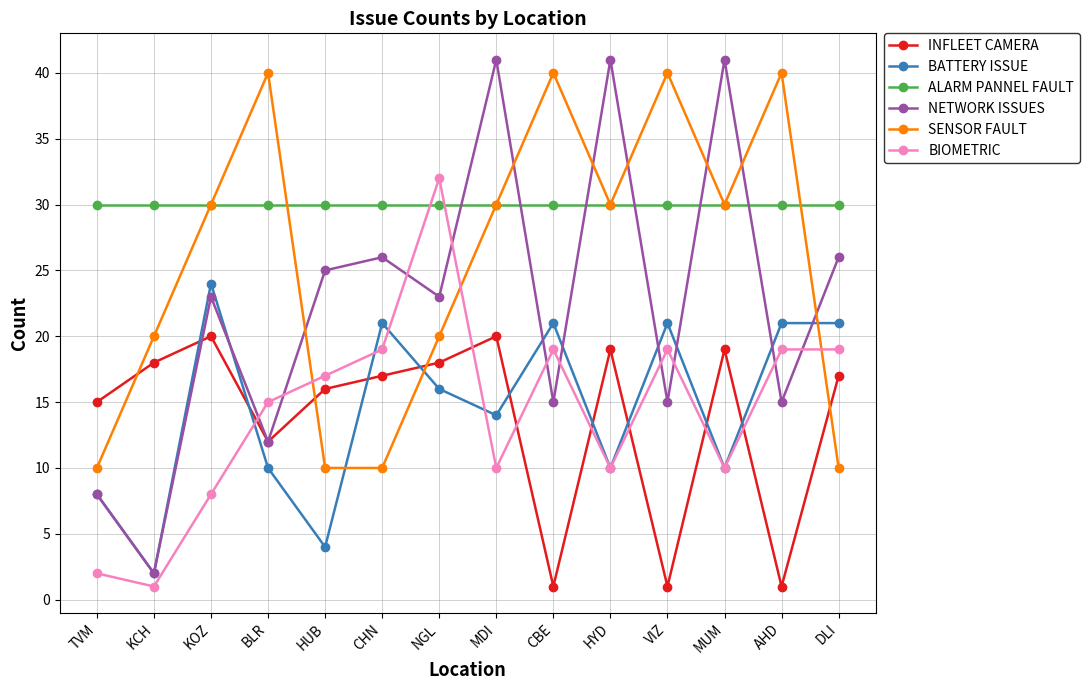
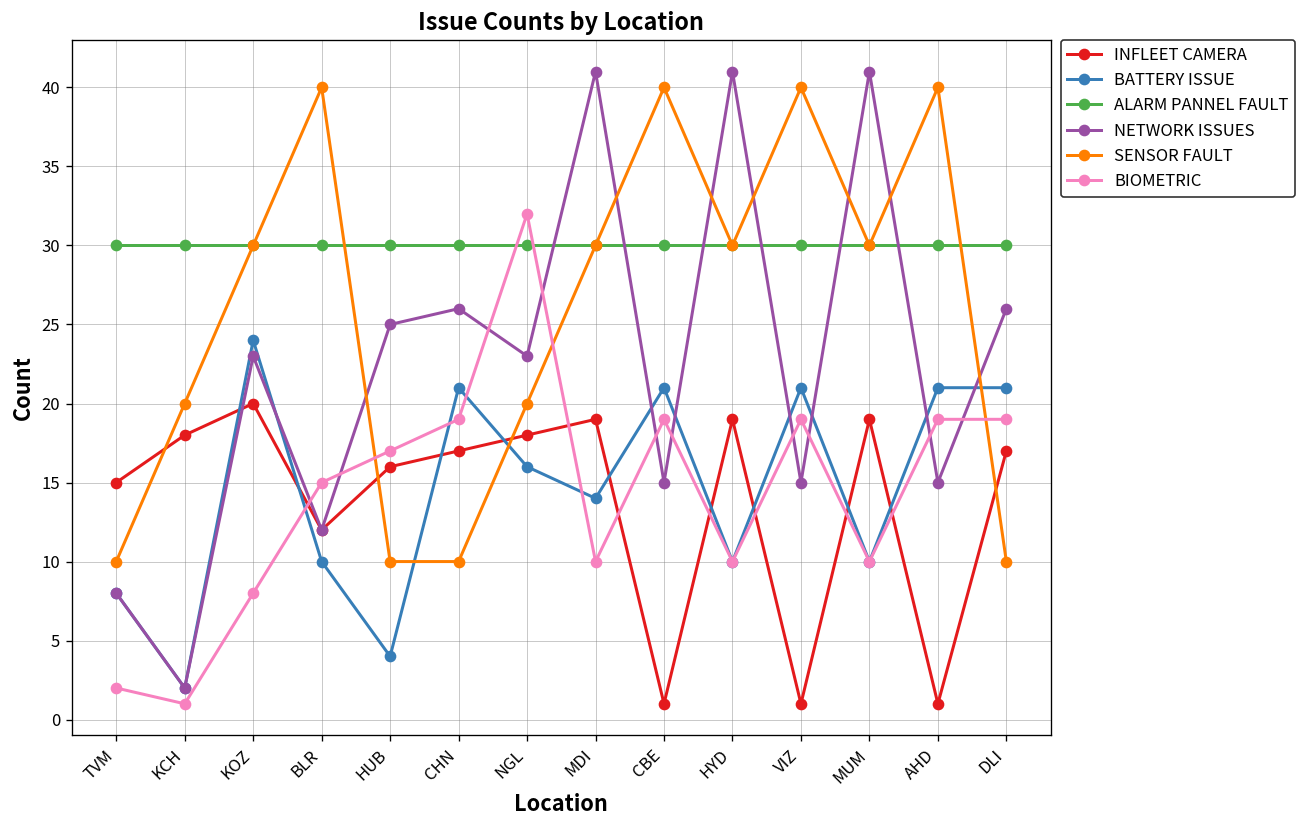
INFLEET CAMERA, MDI: 20 -> 19
